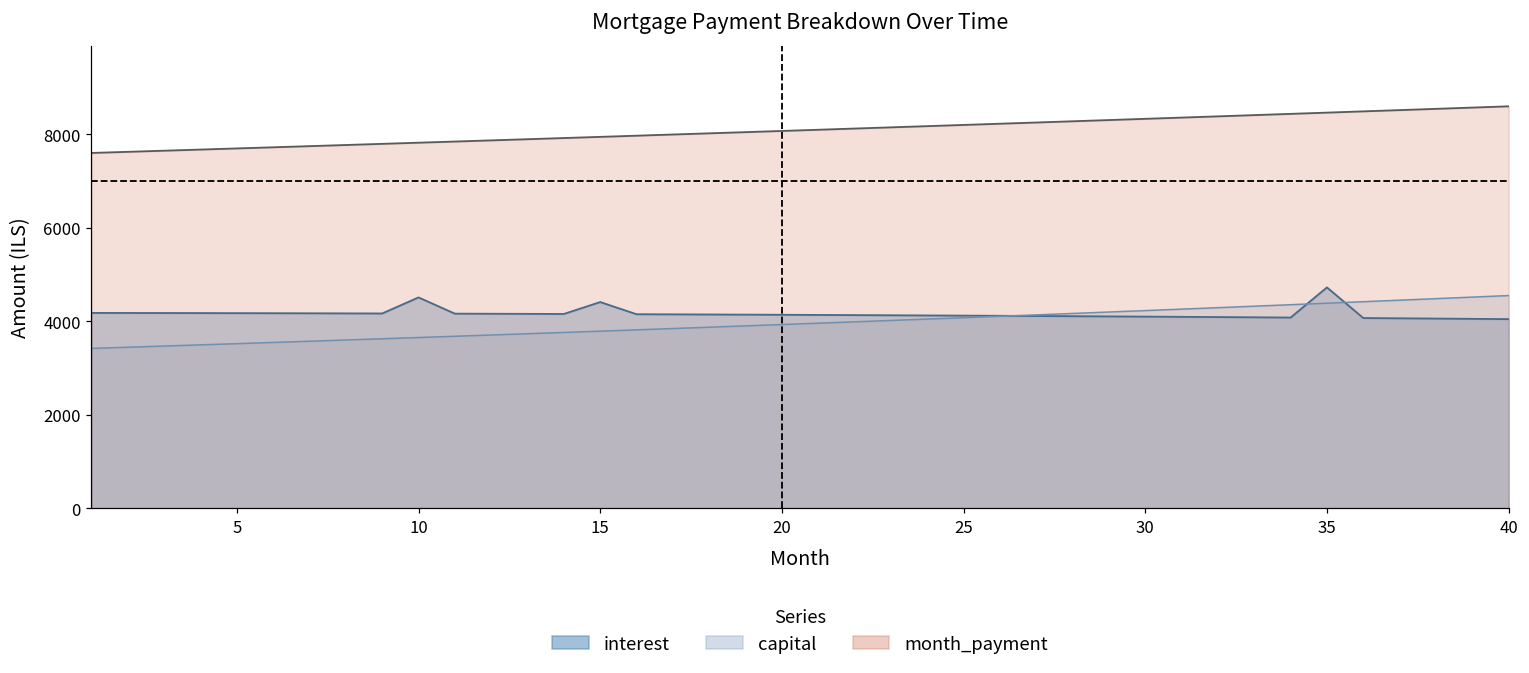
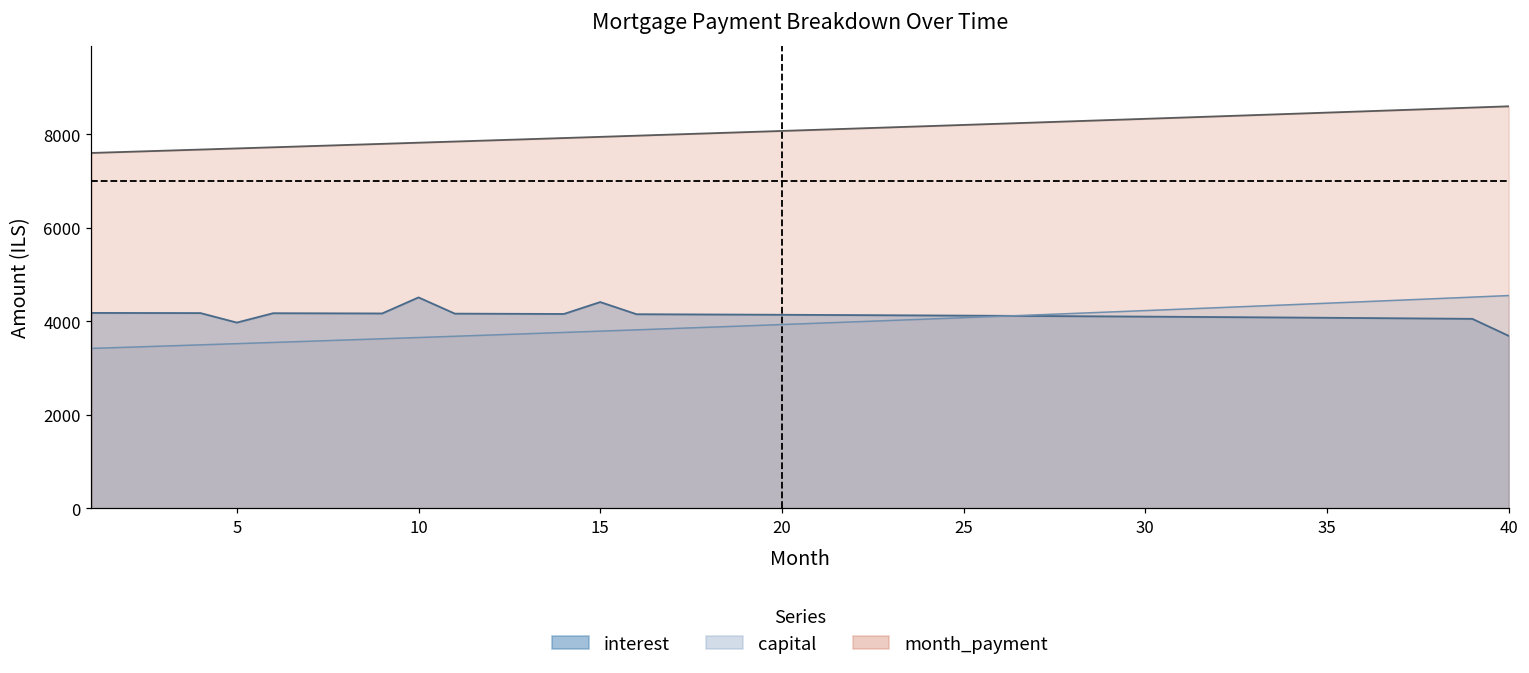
interest, 5: 4200 -> 4000
interest, 35: 4700 -> 4100
interest, 40: 4000 -> 3700
